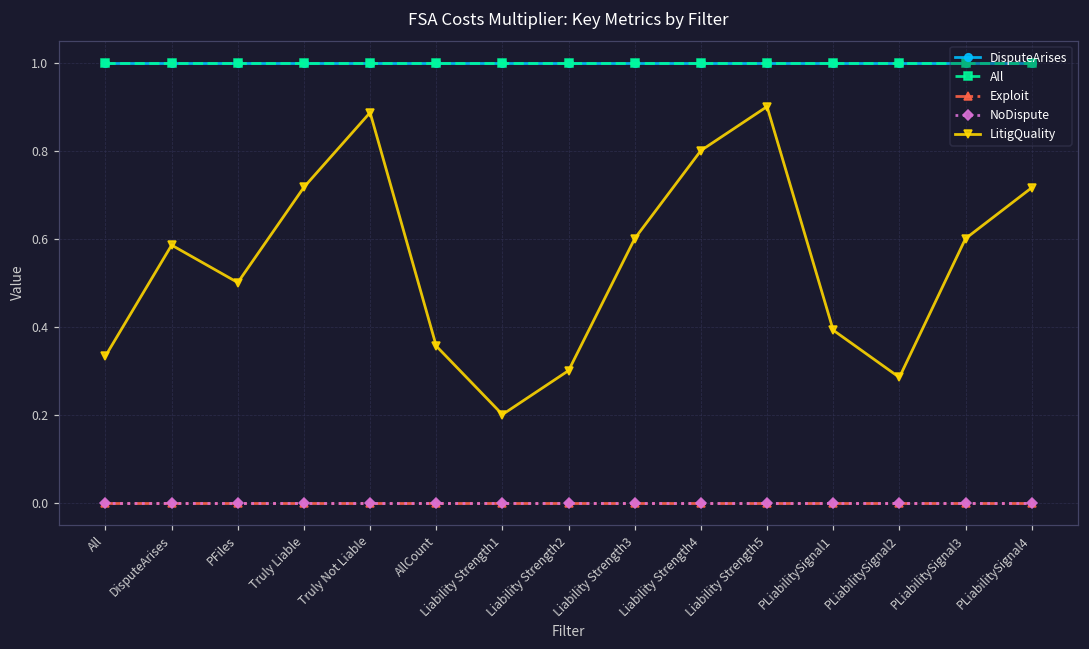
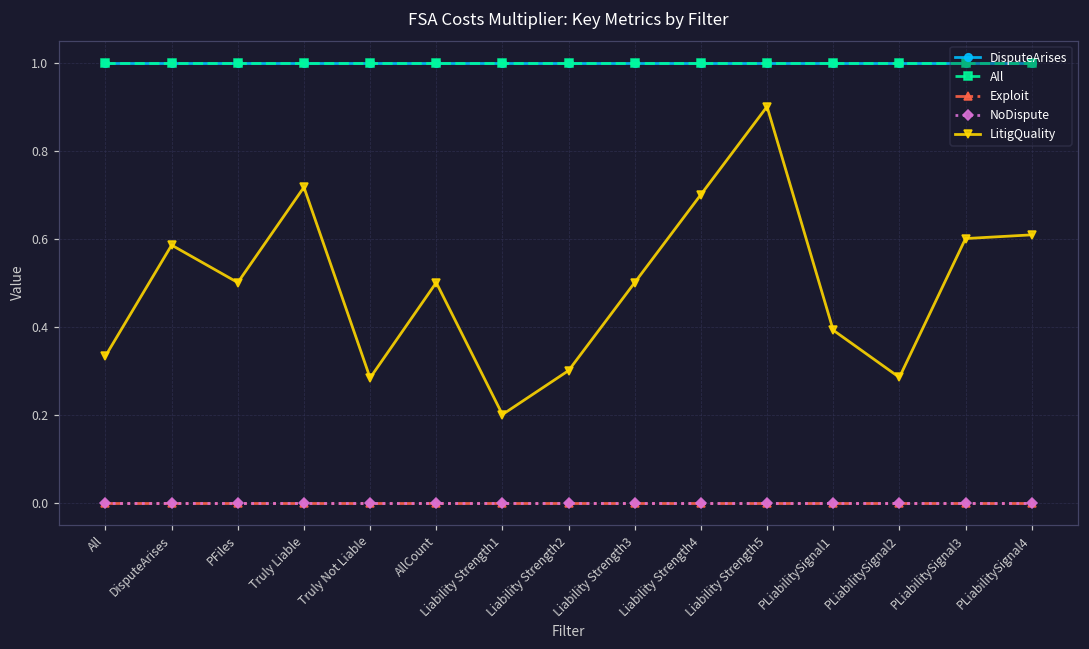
LitigQuality, Truly Not Liable: 0.89 -> 0.28
LitigQuality, AllCount: 0.36 -> 0.50
LitigQuality, Liability Strength3: 0.6 -> 0.5
LitigQuality, Liability Strength4: 0.8 -> 0.7
LitigQuality, PLiabilitySignal4: 0.72 -> 0.61
